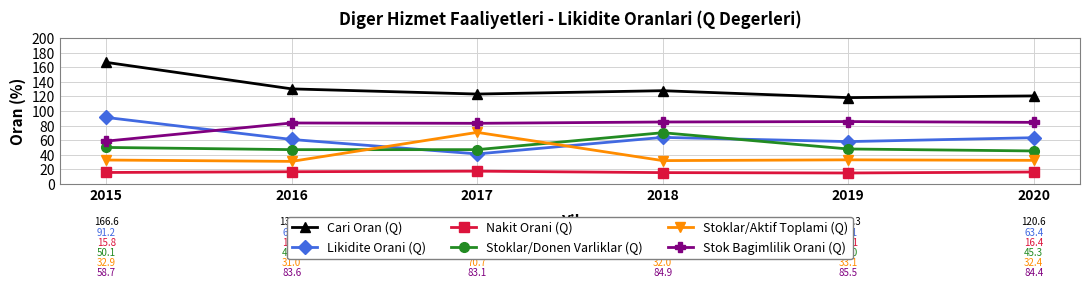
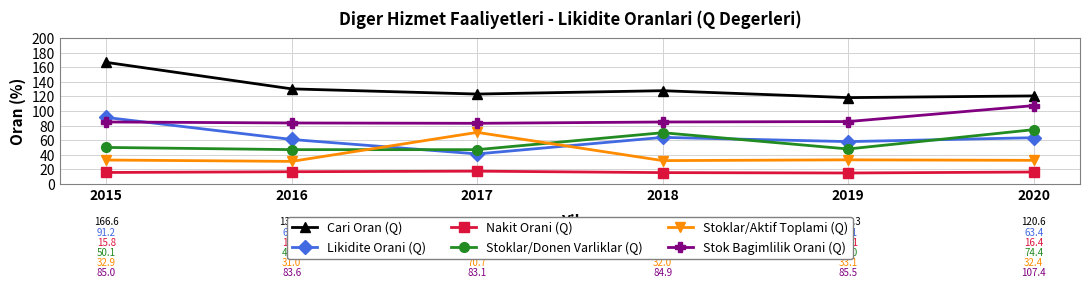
Stok Bagimlilik Orani (Q), 2015: 58.7 -> 85.0
Stoklar/Donen Varliklar (Q), 2020: 45.3 -> 74.4
Stok Bagimlilik Orani (Q), 2020: 84.4 -> 107.4
